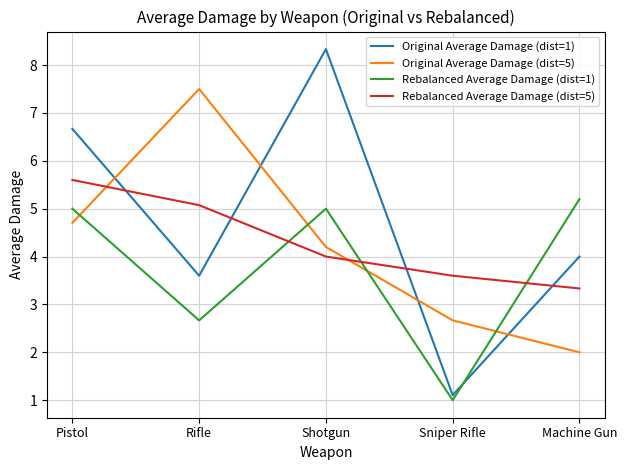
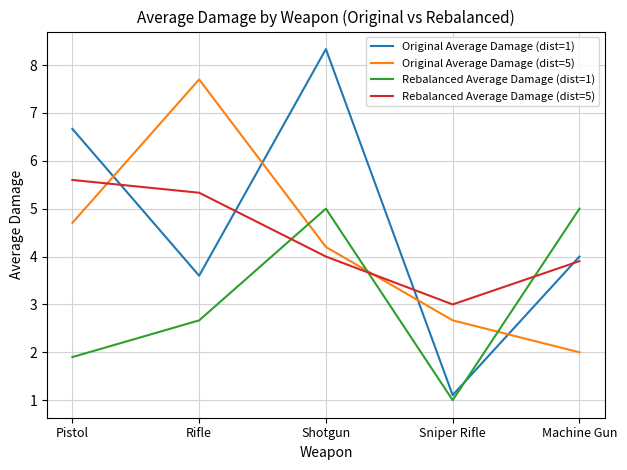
Rebalanced Average Damage (dist=1), Pistol: 5.0 -> 1.9
Original Average Damage (dist=5), Rifle: 7.5 -> 7.7
Rebalanced Average Damage (dist=5), Rifle: 5.1 -> 5.3
Rebalanced Average Damage (dist=5), Sniper Rifle: 3.6 -> 3.0
Rebalanced Average Damage (dist=1), Machine Gun: 5.2 -> 5.0
Rebalanced Average Damage (dist=5), Machine Gun: 3.3 -> 3.9
